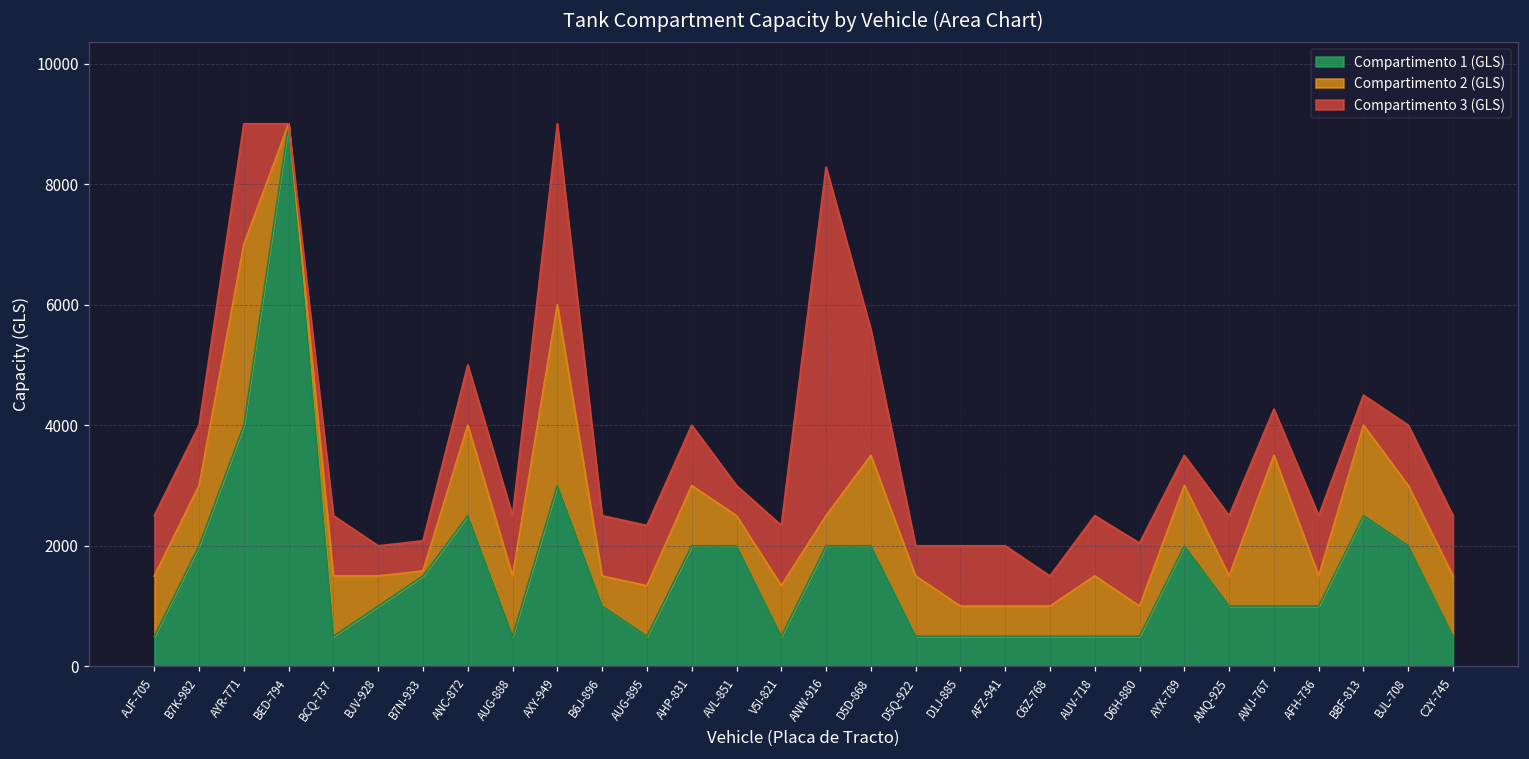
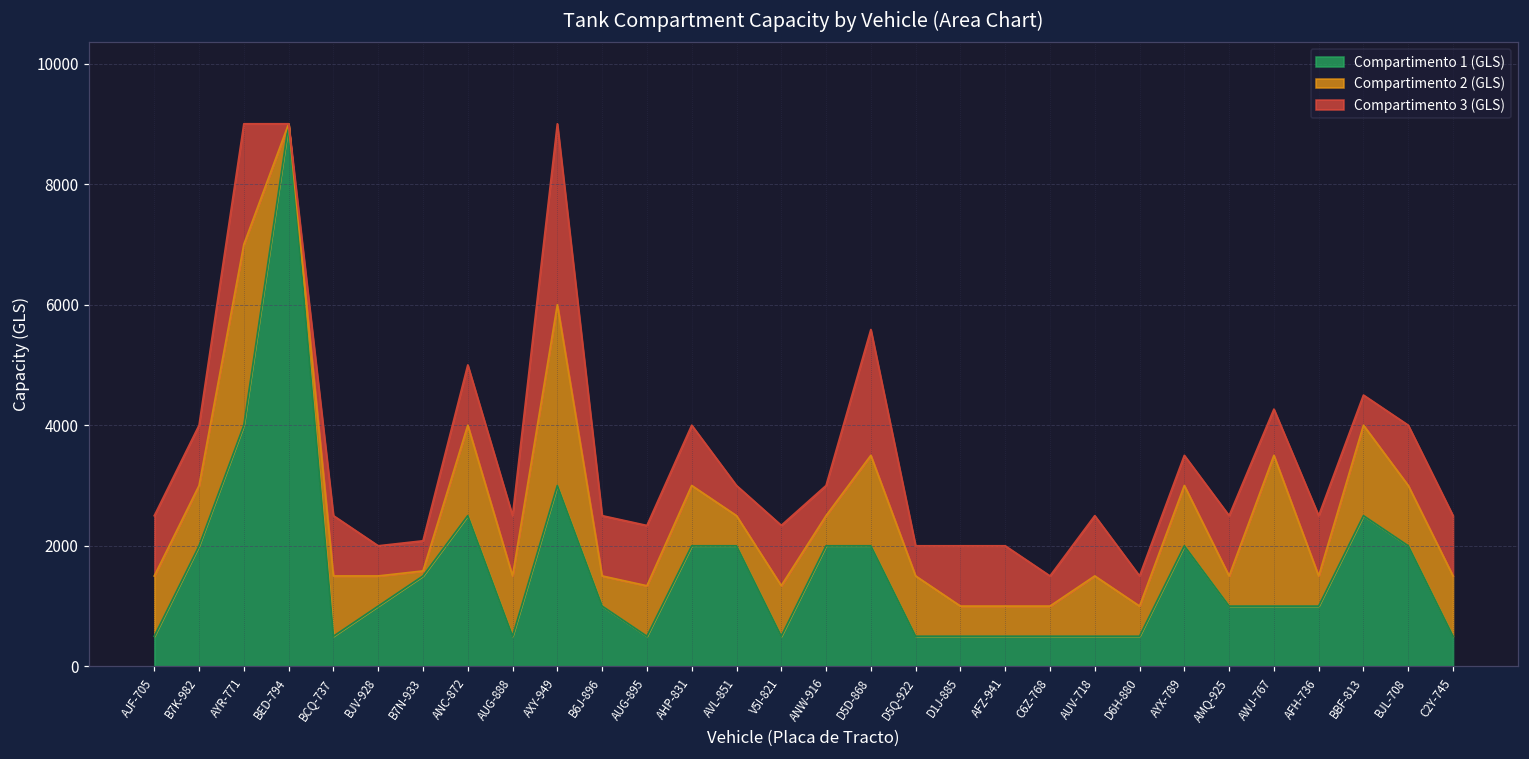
Compartimento 3 (GLS), ANW-916: 5800 -> 500
Compartimento 3 (GLS), D6H-880: 1000 -> 500
